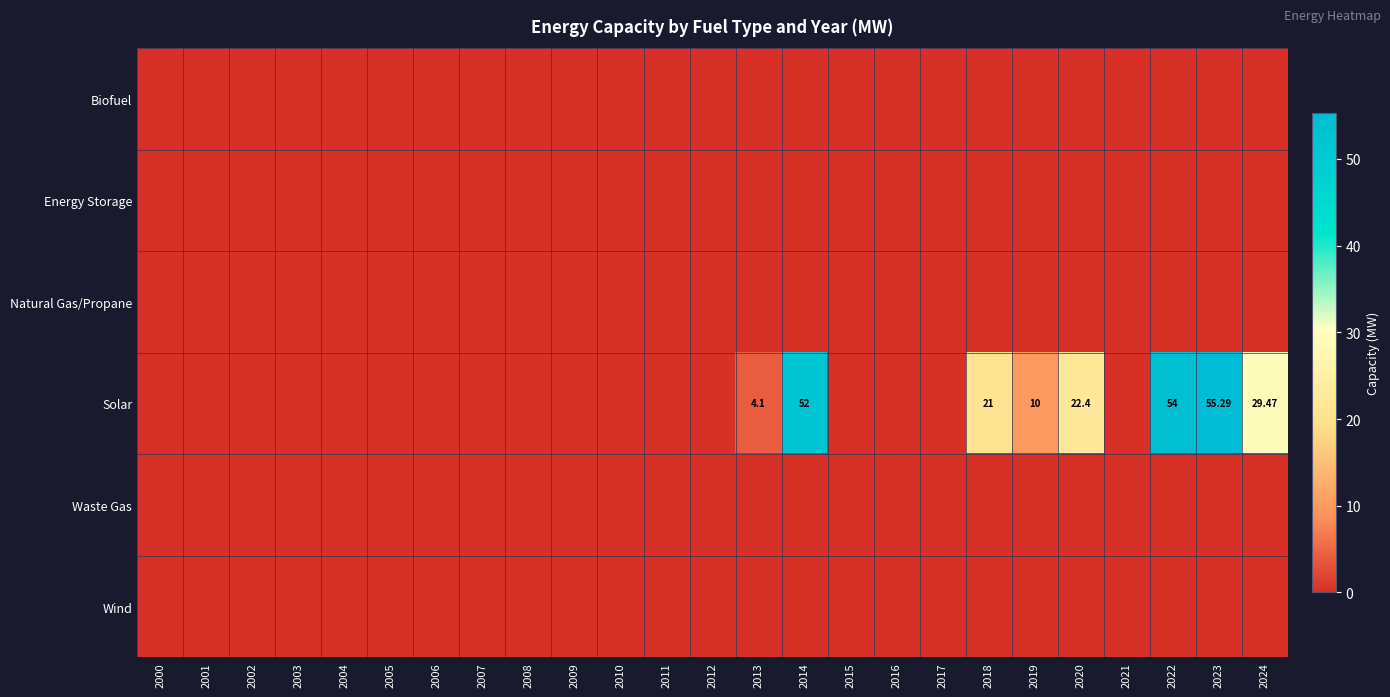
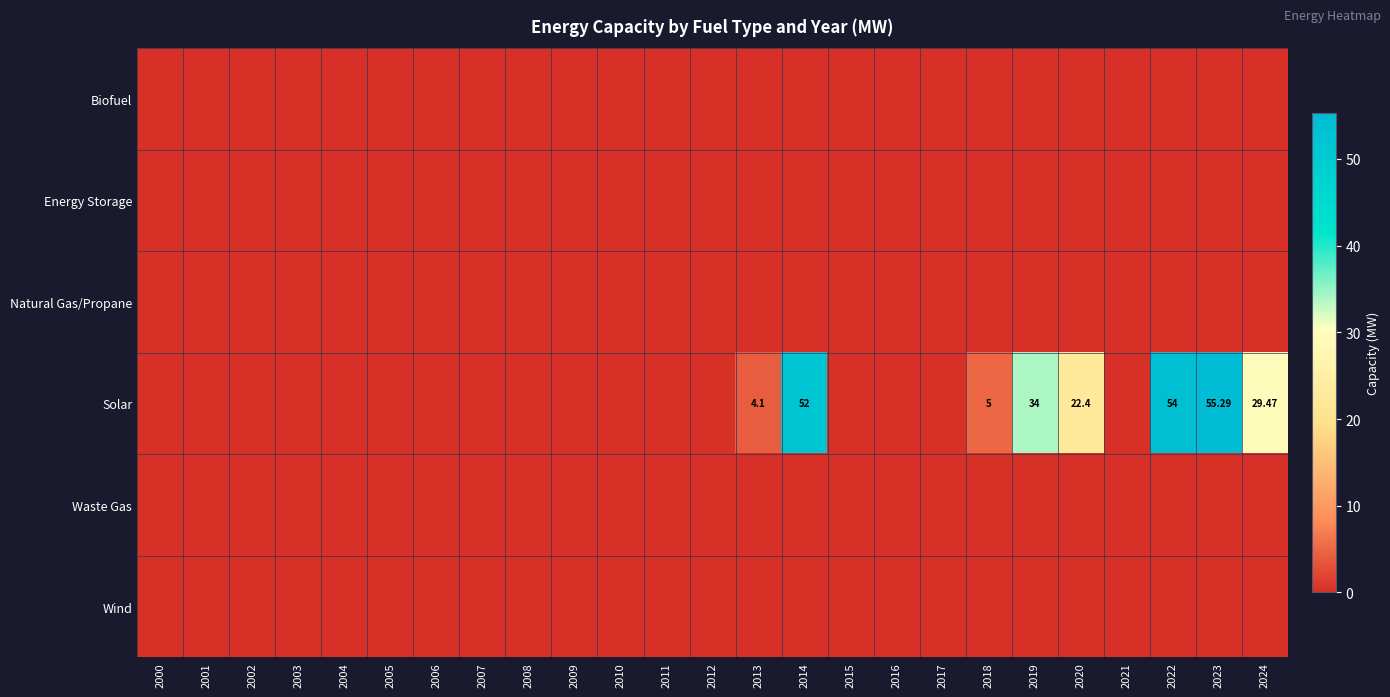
Solar, 2018: 21 -> 5
Solar, 2019: 10 -> 34
